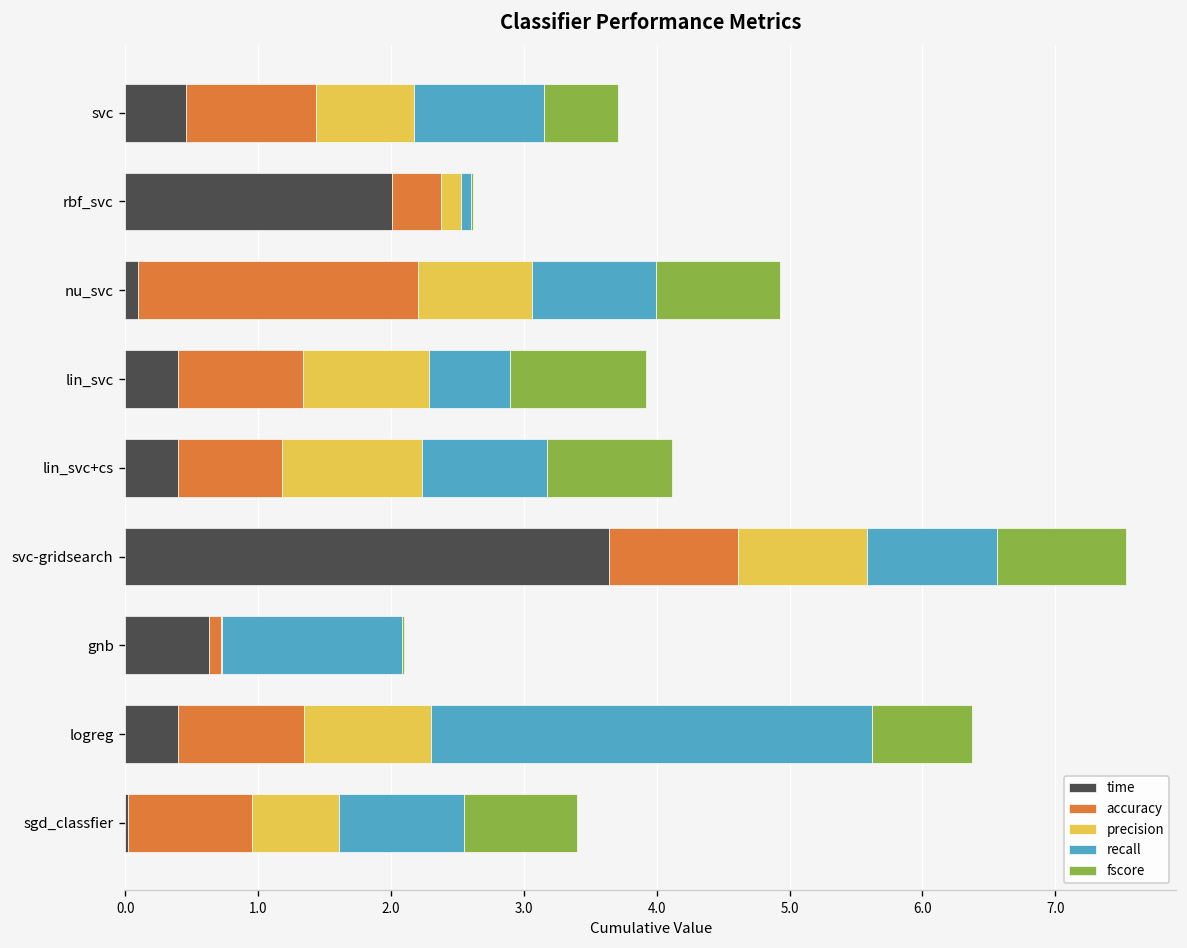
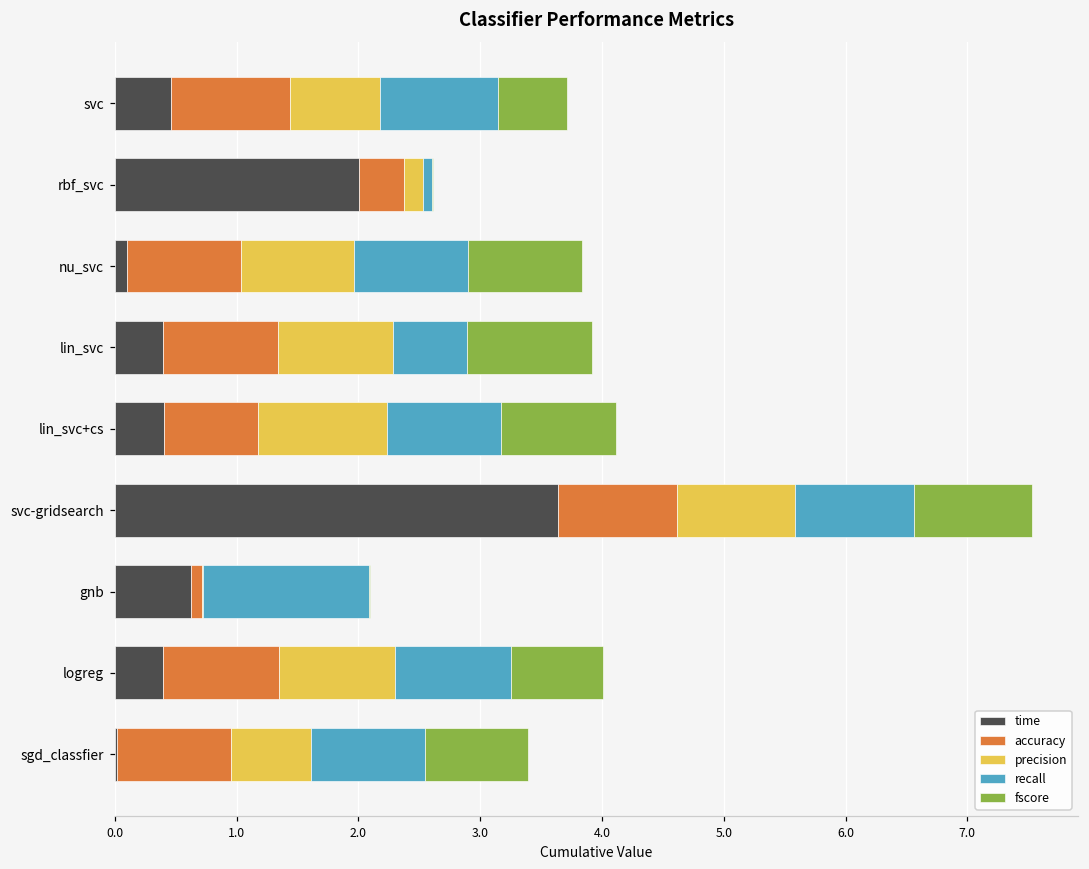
accuracy, nu_svc: 2.10 -> 0.93
precision, nu_svc: 0.86 -> 0.94
recall, logreg: 3.32 -> 0.95
